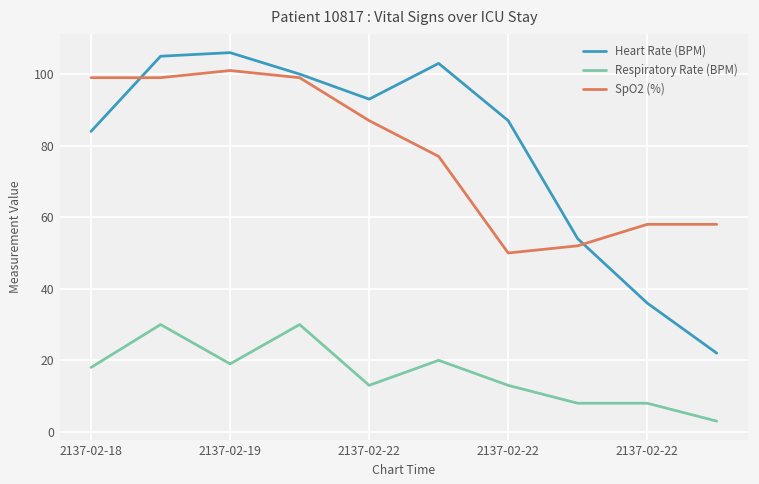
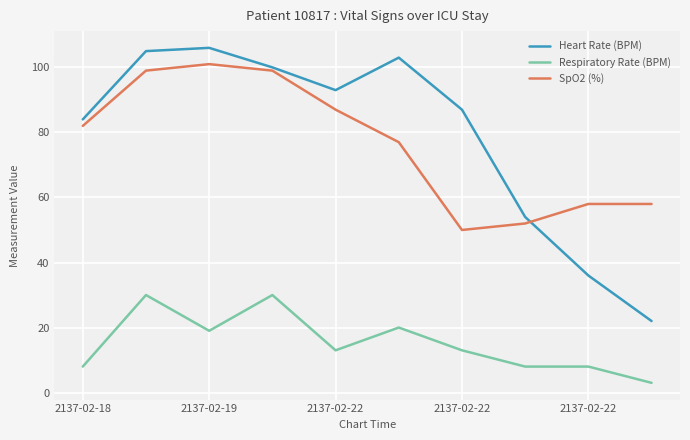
Respiratory Rate (BPM), 2137-02-18: 18 -> 8
SpO2 (%), 2137-02-18: 99 -> 82
